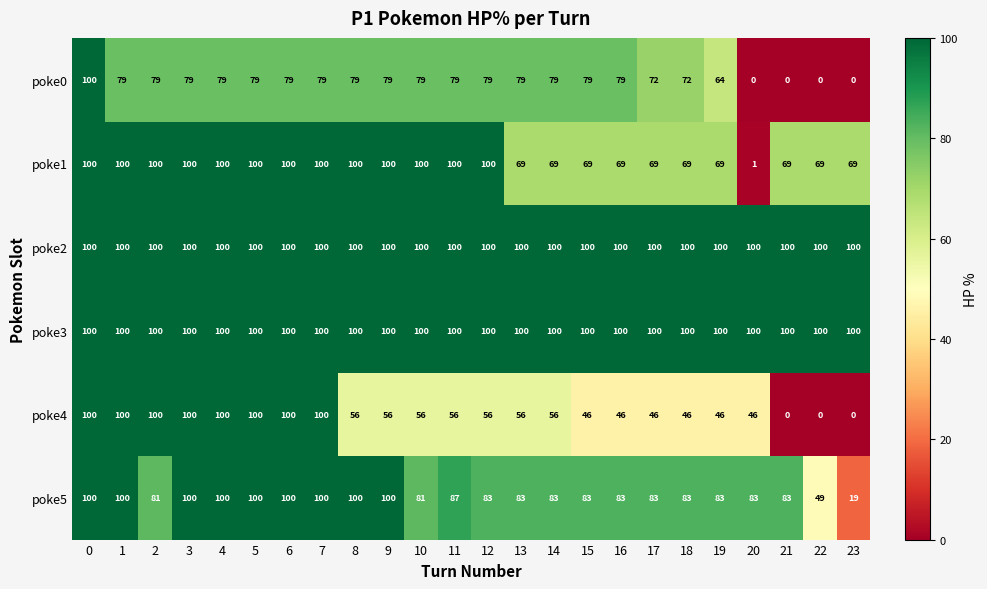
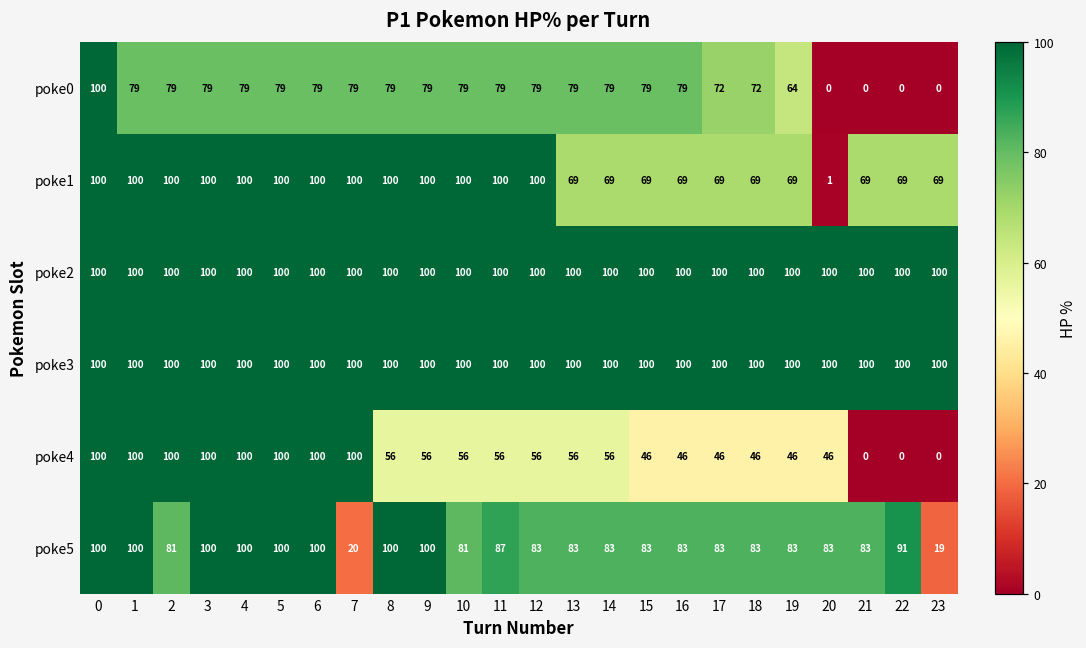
poke5, 7: 100 -> 20
poke5, 22: 49 -> 91
